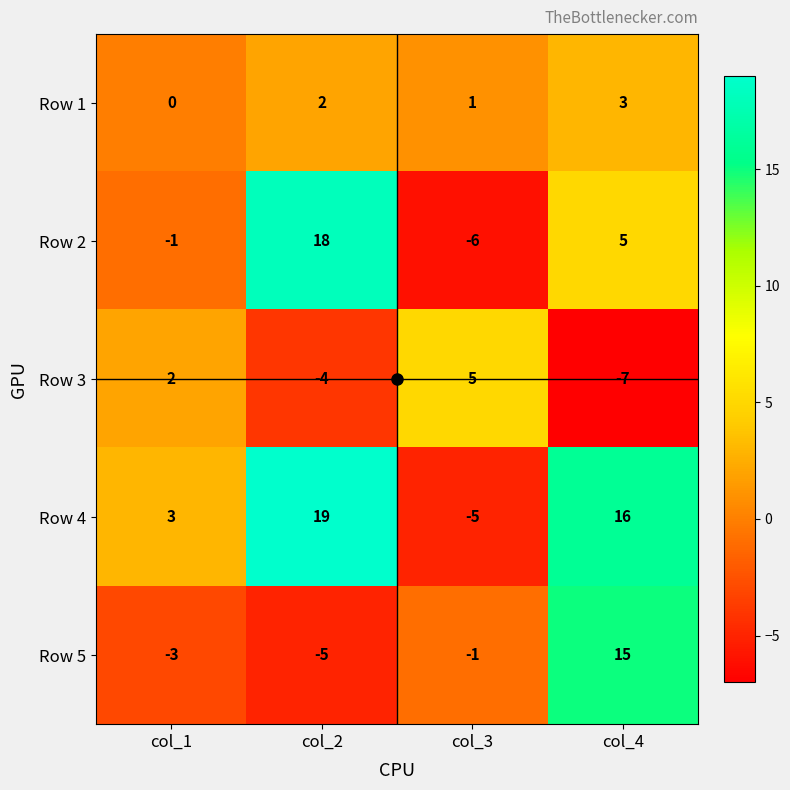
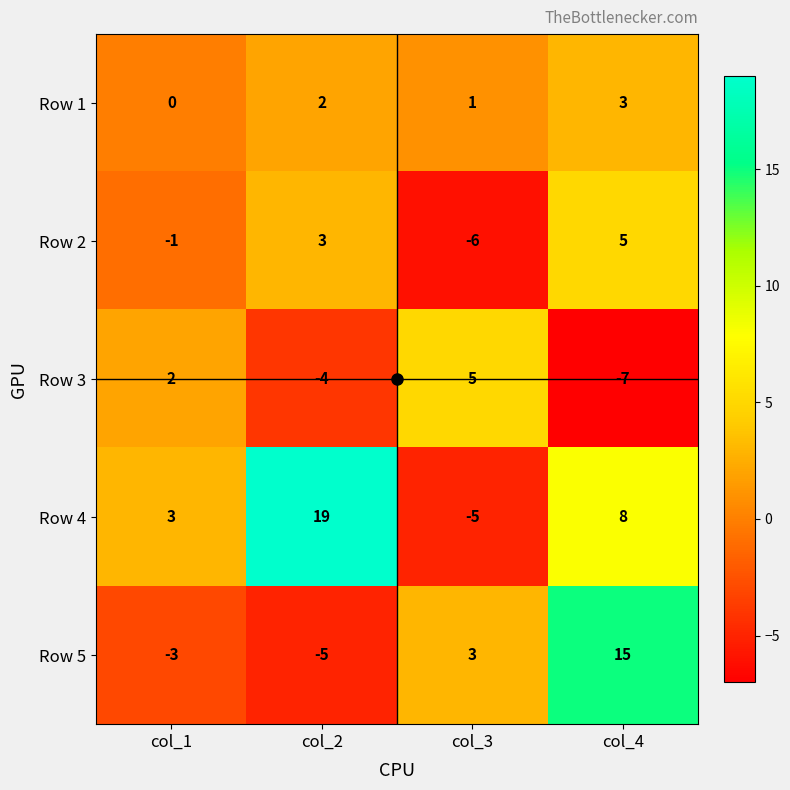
Row 2, col_2: 18 -> 3
Row 4, col_4: 16 -> 8
Row 5, col_3: -1 -> 3
